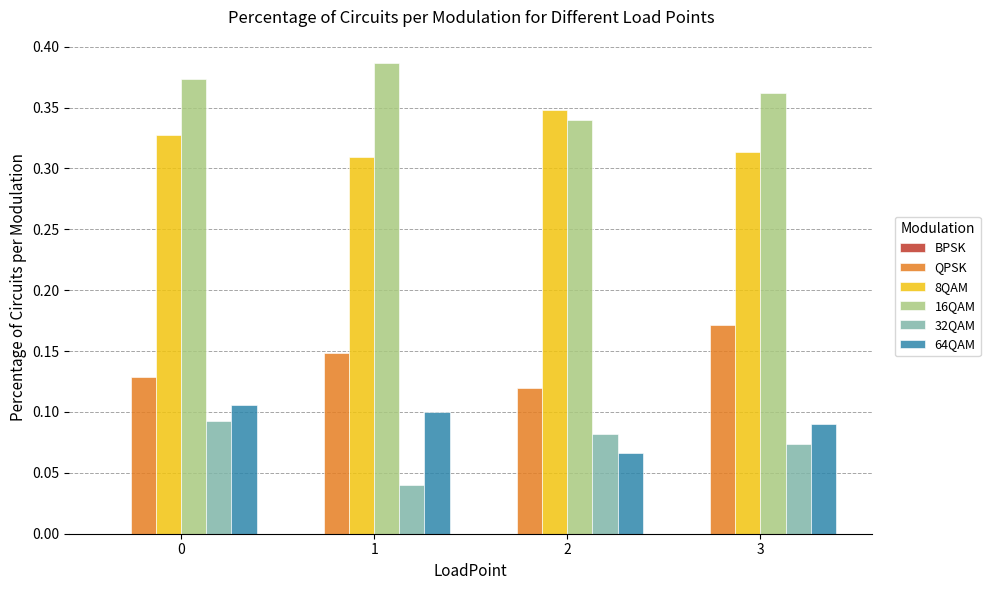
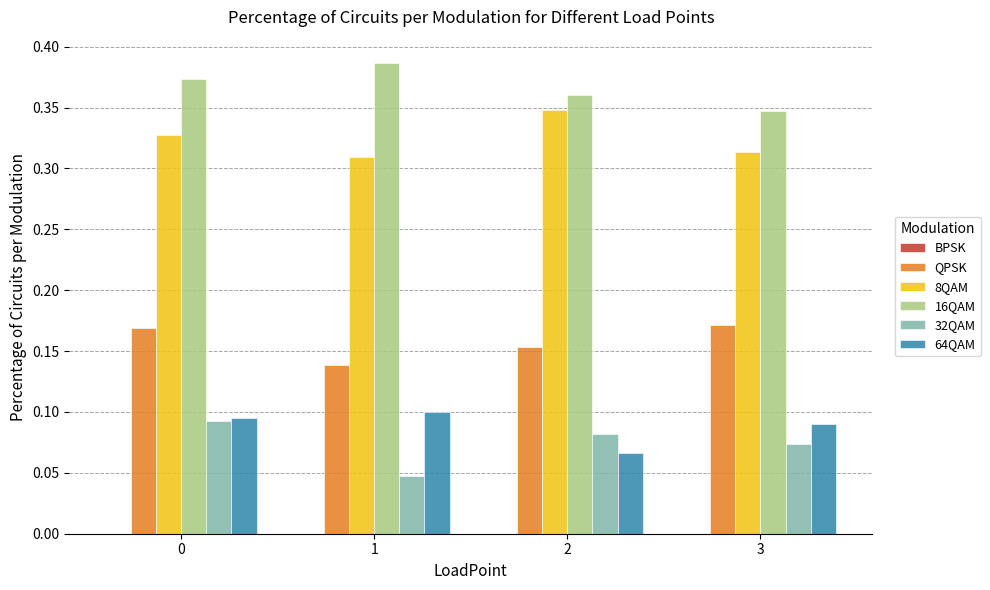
QPSK, 0: 0.129 -> 0.169
64QAM, 0: 0.106 -> 0.095
QPSK, 1: 0.148 -> 0.139
32QAM, 1: 0.040 -> 0.047
QPSK, 2: 0.120 -> 0.154
16QAM, 2: 0.340 -> 0.360
16QAM, 3: 0.362 -> 0.347
